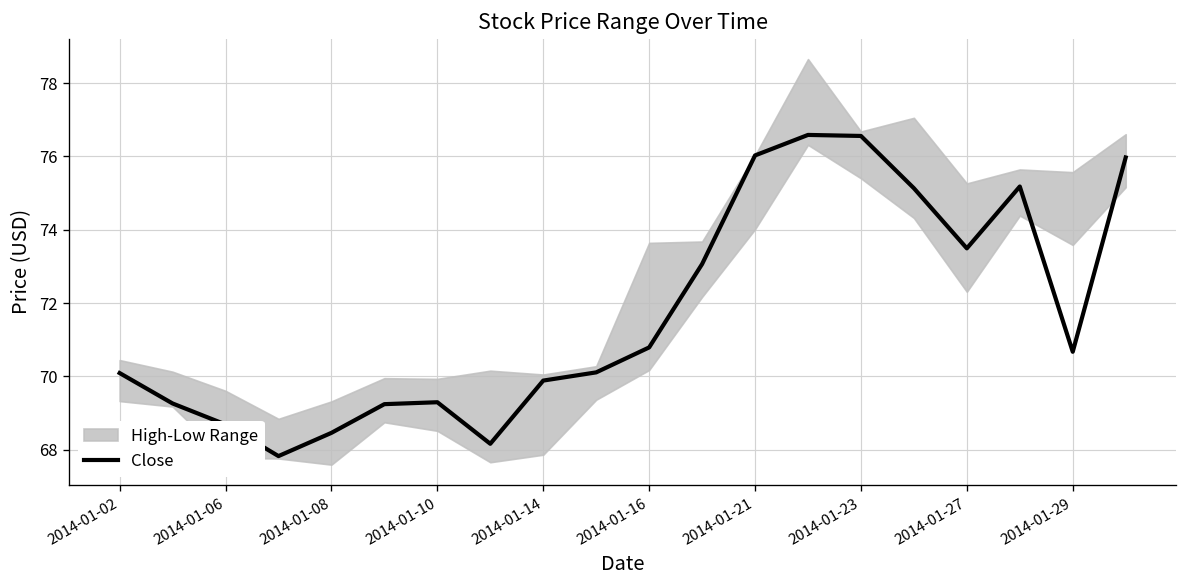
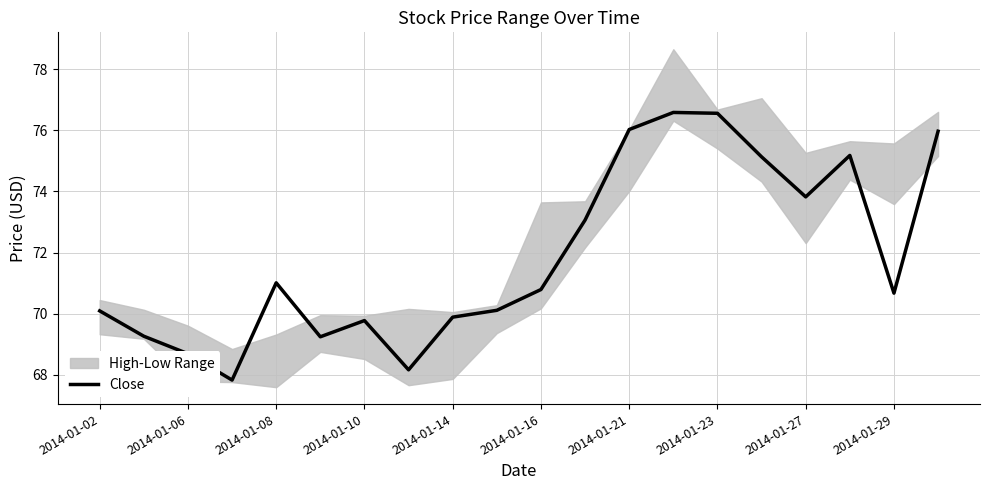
Close, 2014-01-08: 68.5 -> 71.0
Close, 2014-01-10: 69.3 -> 69.8
Close, 2014-01-27: 73.5 -> 73.8
